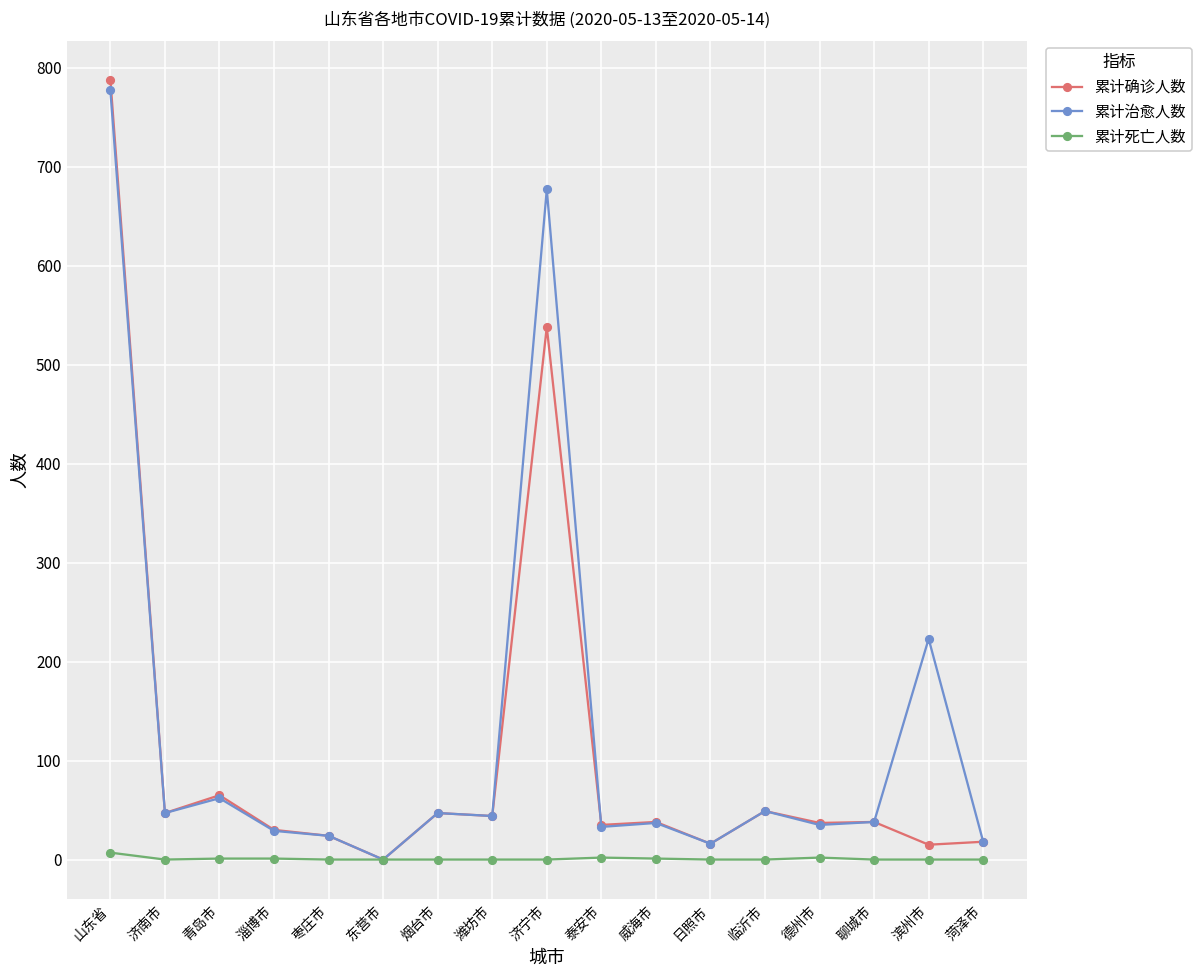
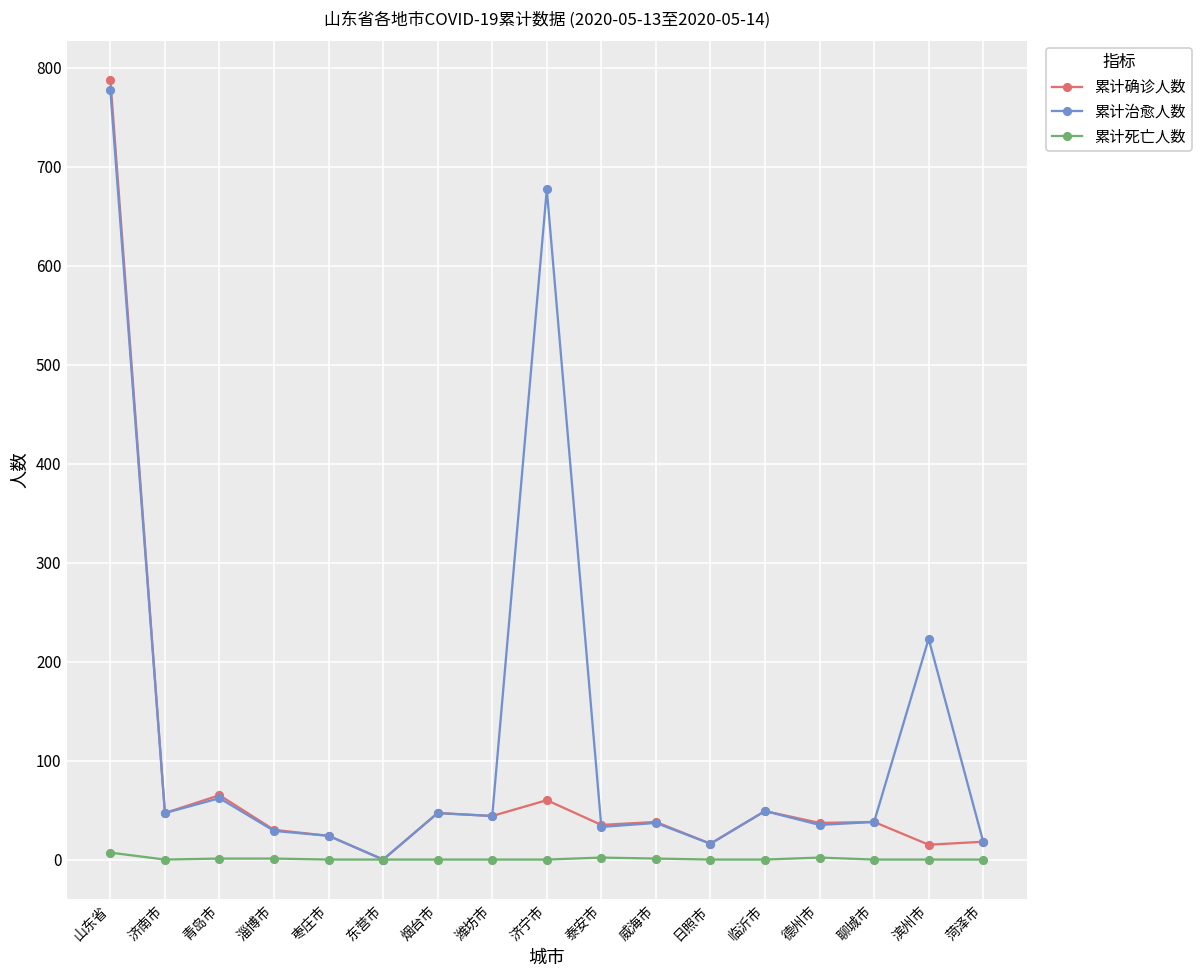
累计确诊人数, 济宁市: 540 -> 60
